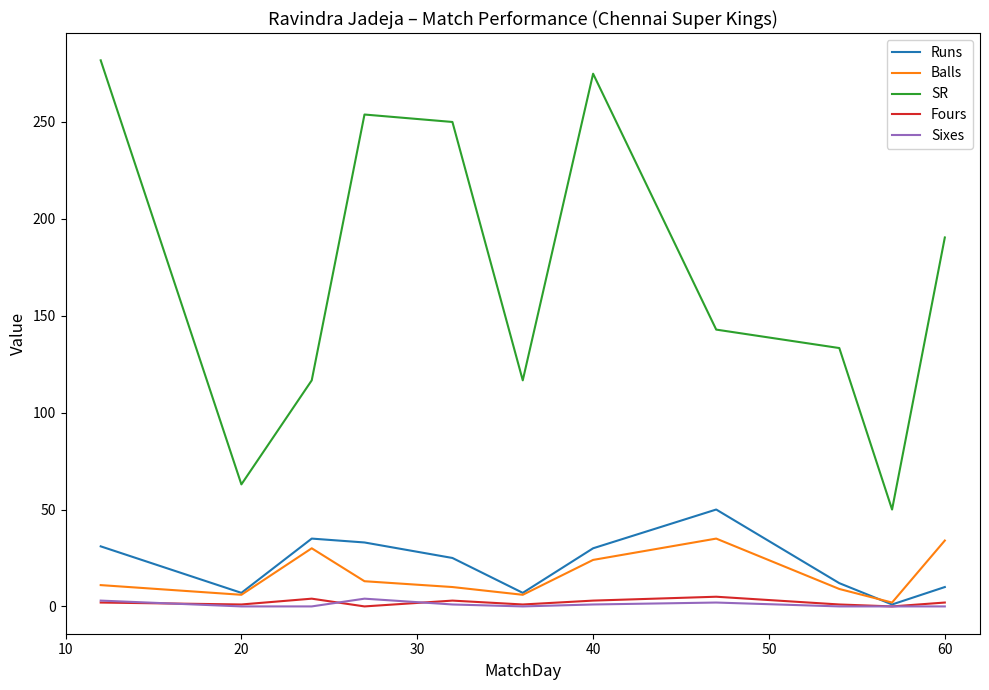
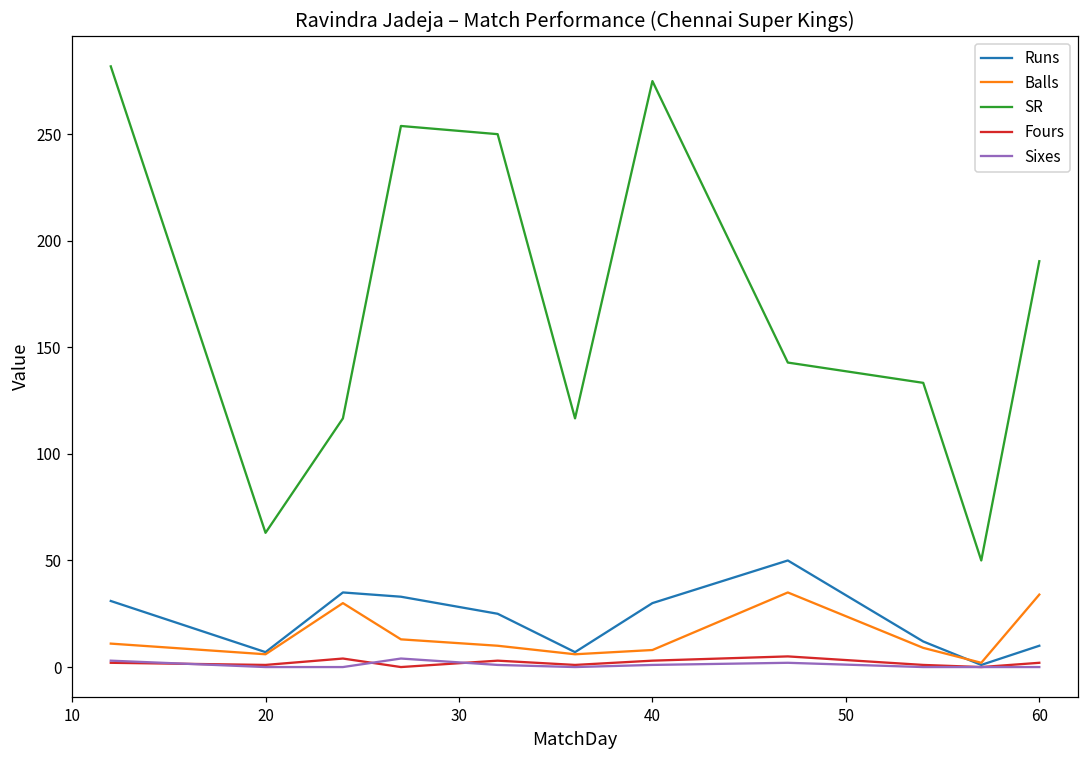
Balls, 40: 24 -> 8
